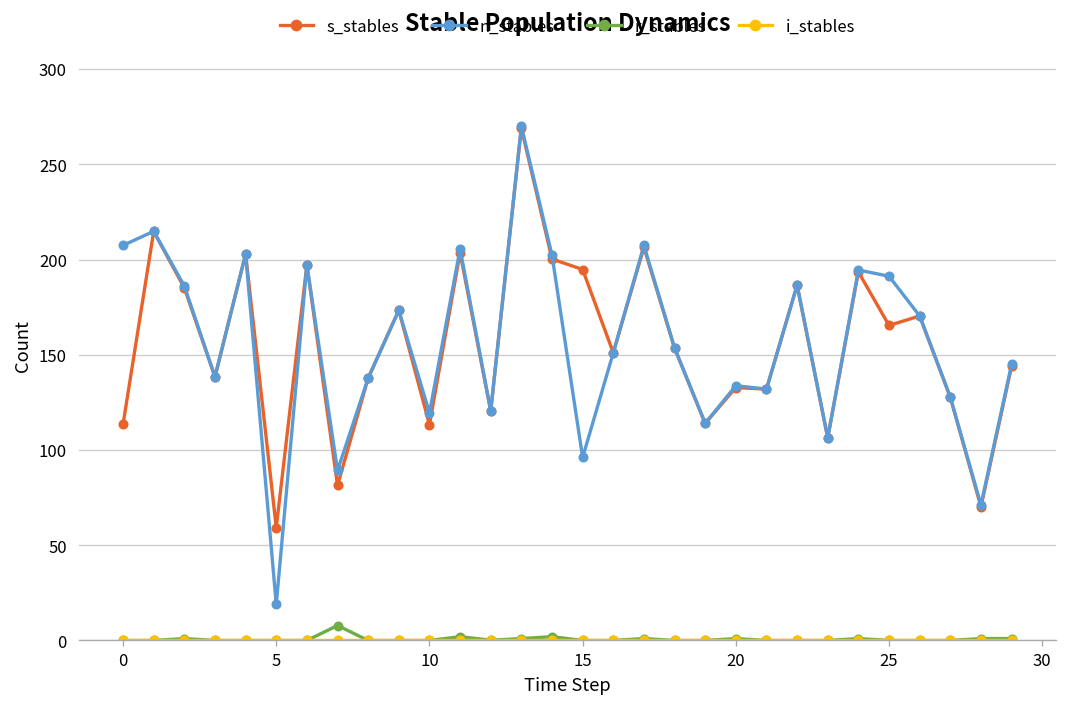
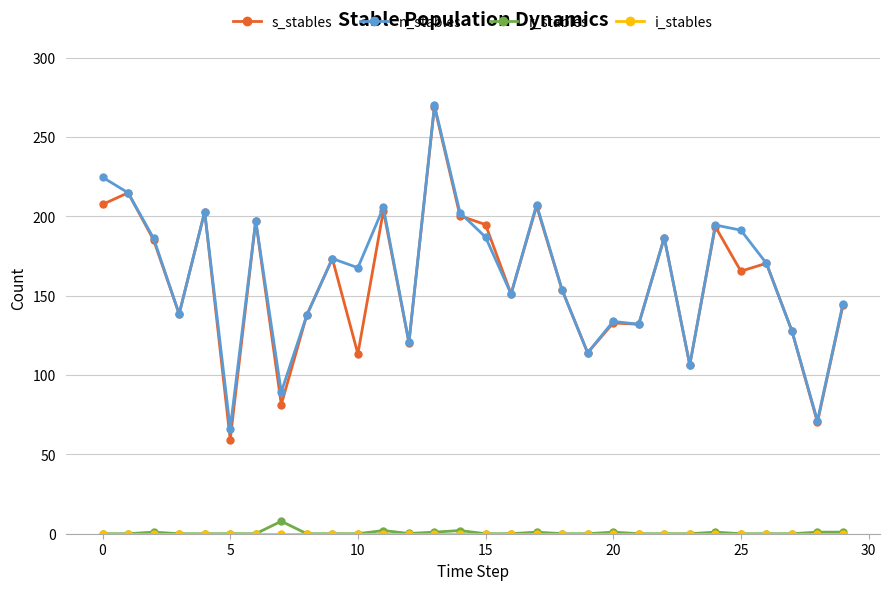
s_stables, 0: 114 -> 207
n_stables, 0: 207 -> 225
n_stables, 5: 19 -> 66
n_stables, 10: 119 -> 168
n_stables, 15: 96 -> 187
